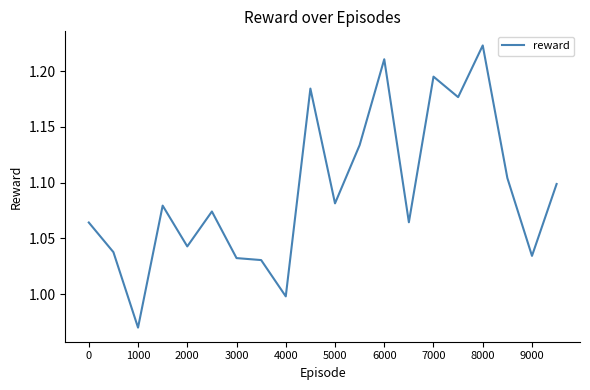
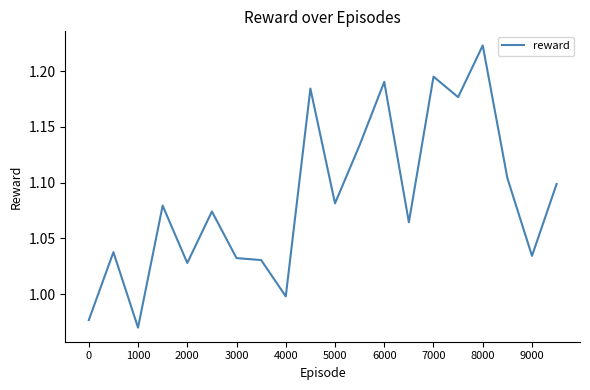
0: 1.064 -> 0.977
2000: 1.043 -> 1.028
6000: 1.211 -> 1.190
